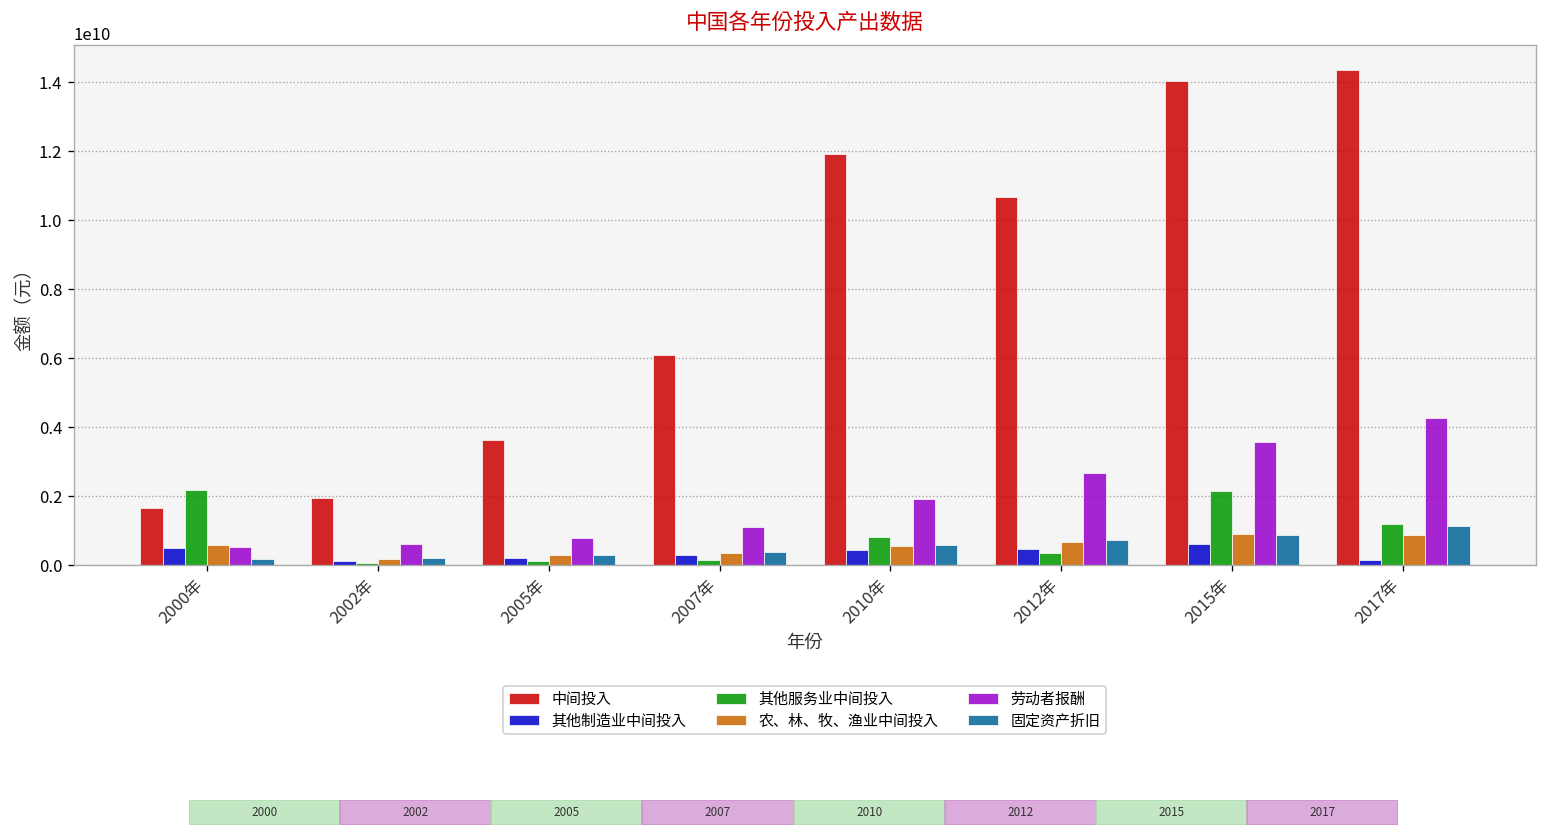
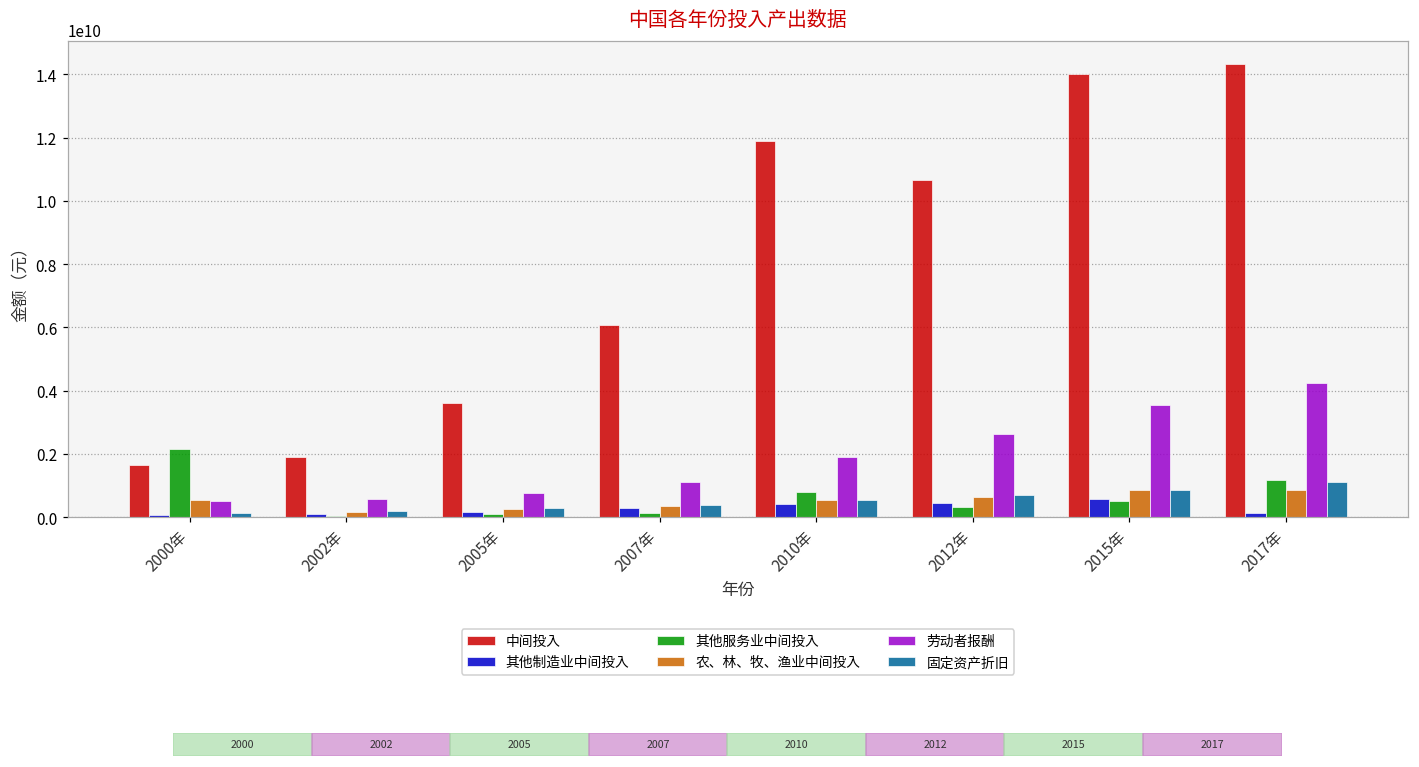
其他制造业中间投入, 2000年: 500000000 -> 100000000
其他服务业中间投入, 2015年: 2100000000 -> 500000000
